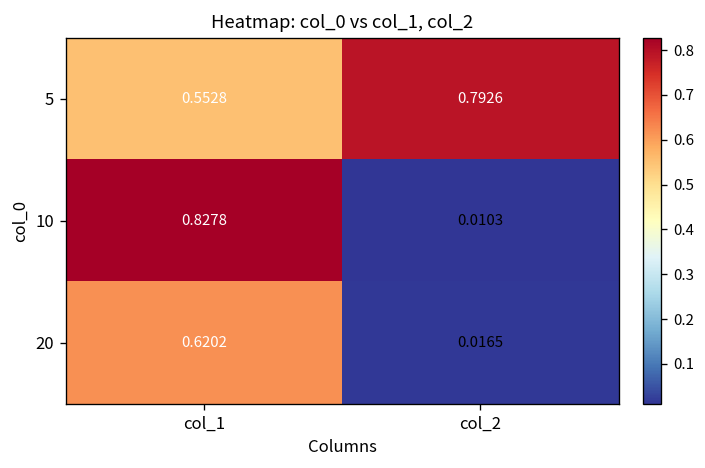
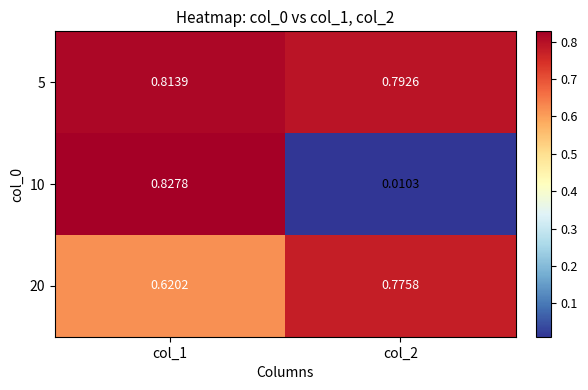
5, col_1: 0.5528 -> 0.8139
20, col_2: 0.0165 -> 0.7758
